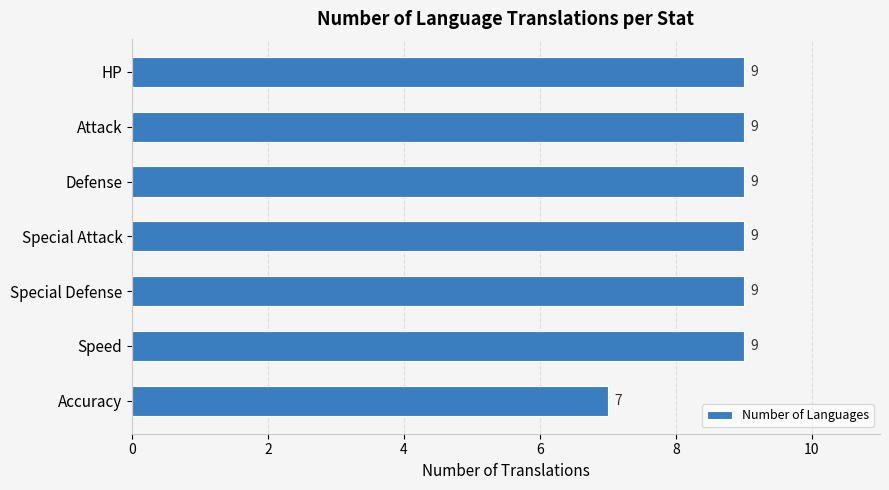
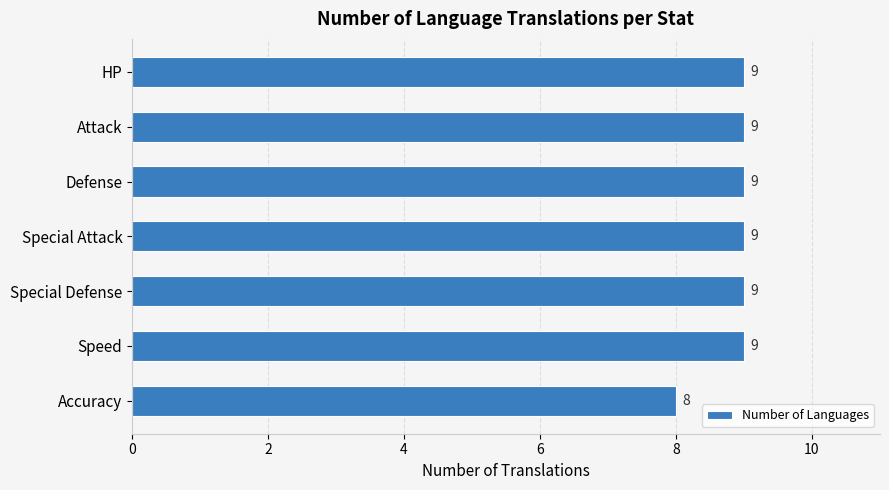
Accuracy: 7 -> 8
